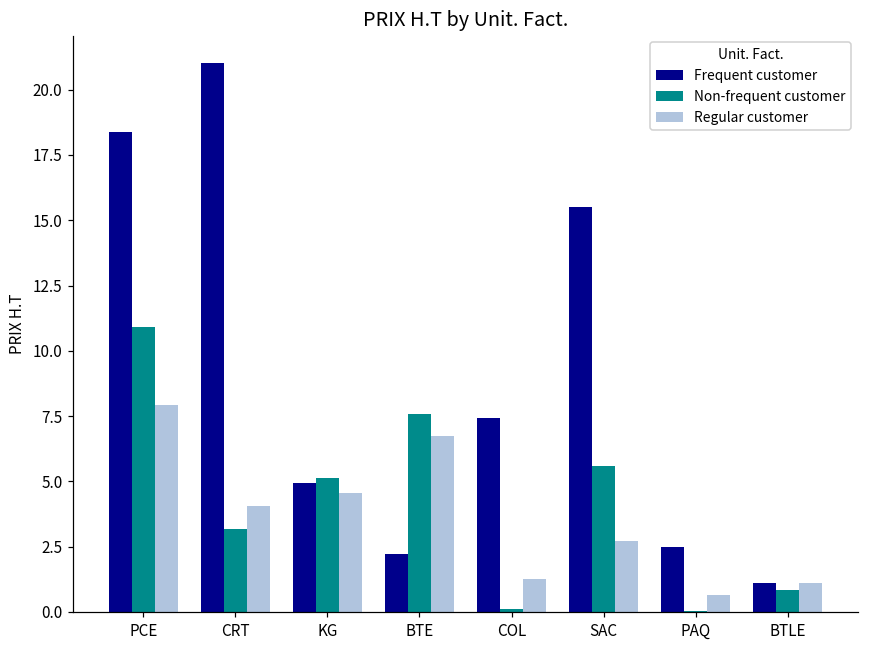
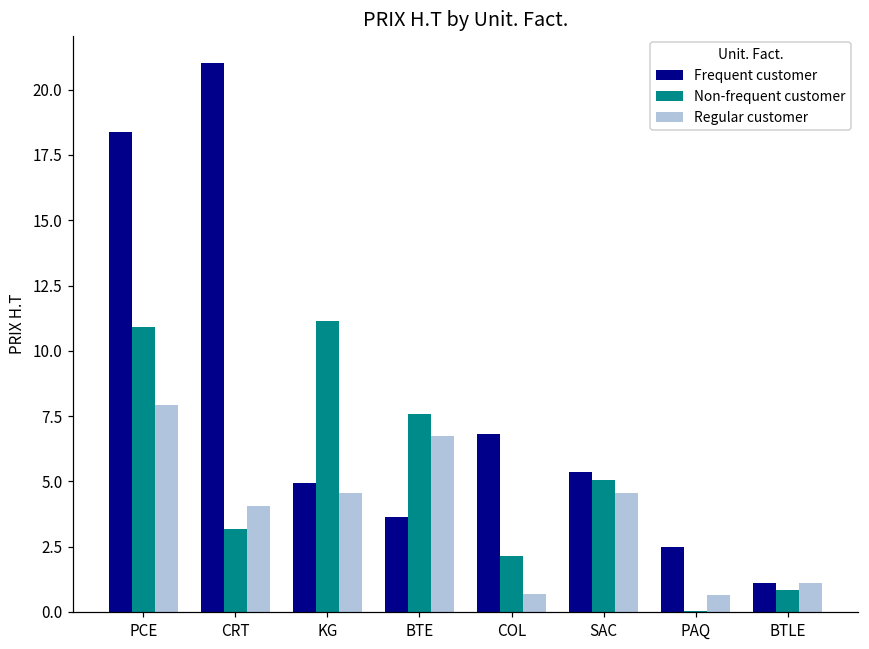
Non-frequent customer, KG: 5.1 -> 11.1
Frequent customer, BTE: 2.2 -> 3.6
Frequent customer, COL: 7.4 -> 6.8
Non-frequent customer, COL: 0.1 -> 2.1
Regular customer, COL: 1.3 -> 0.7
Frequent customer, SAC: 15.5 -> 5.4
Non-frequent customer, SAC: 5.6 -> 5.1
Regular customer, SAC: 2.7 -> 4.6
